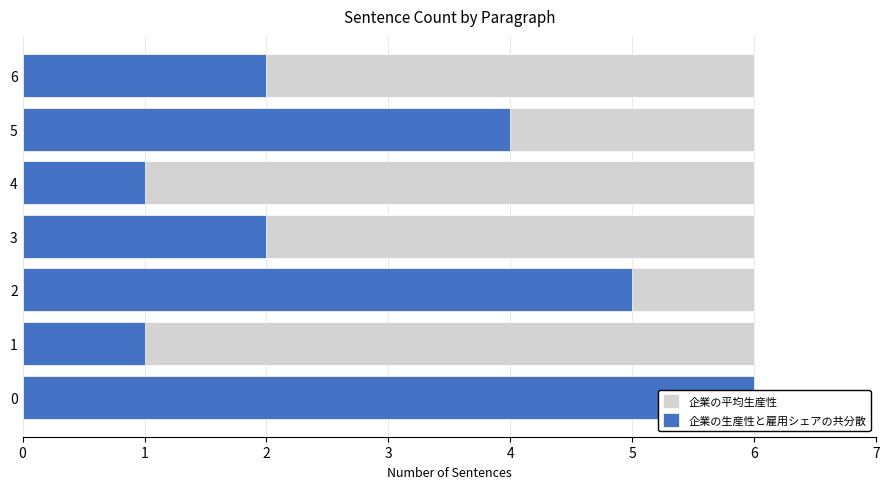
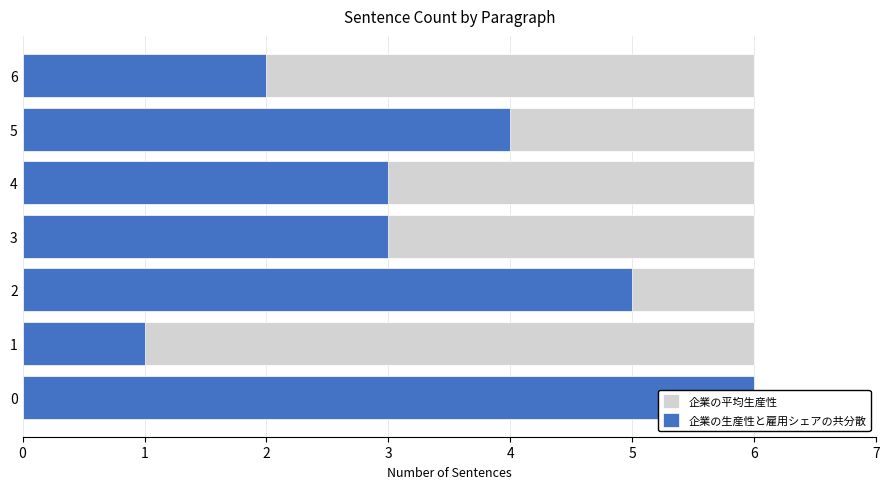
企業の生産性と雇用シェアの共分散, 4: 1 -> 3
企業の生産性と雇用シェアの共分散, 3: 2 -> 3
